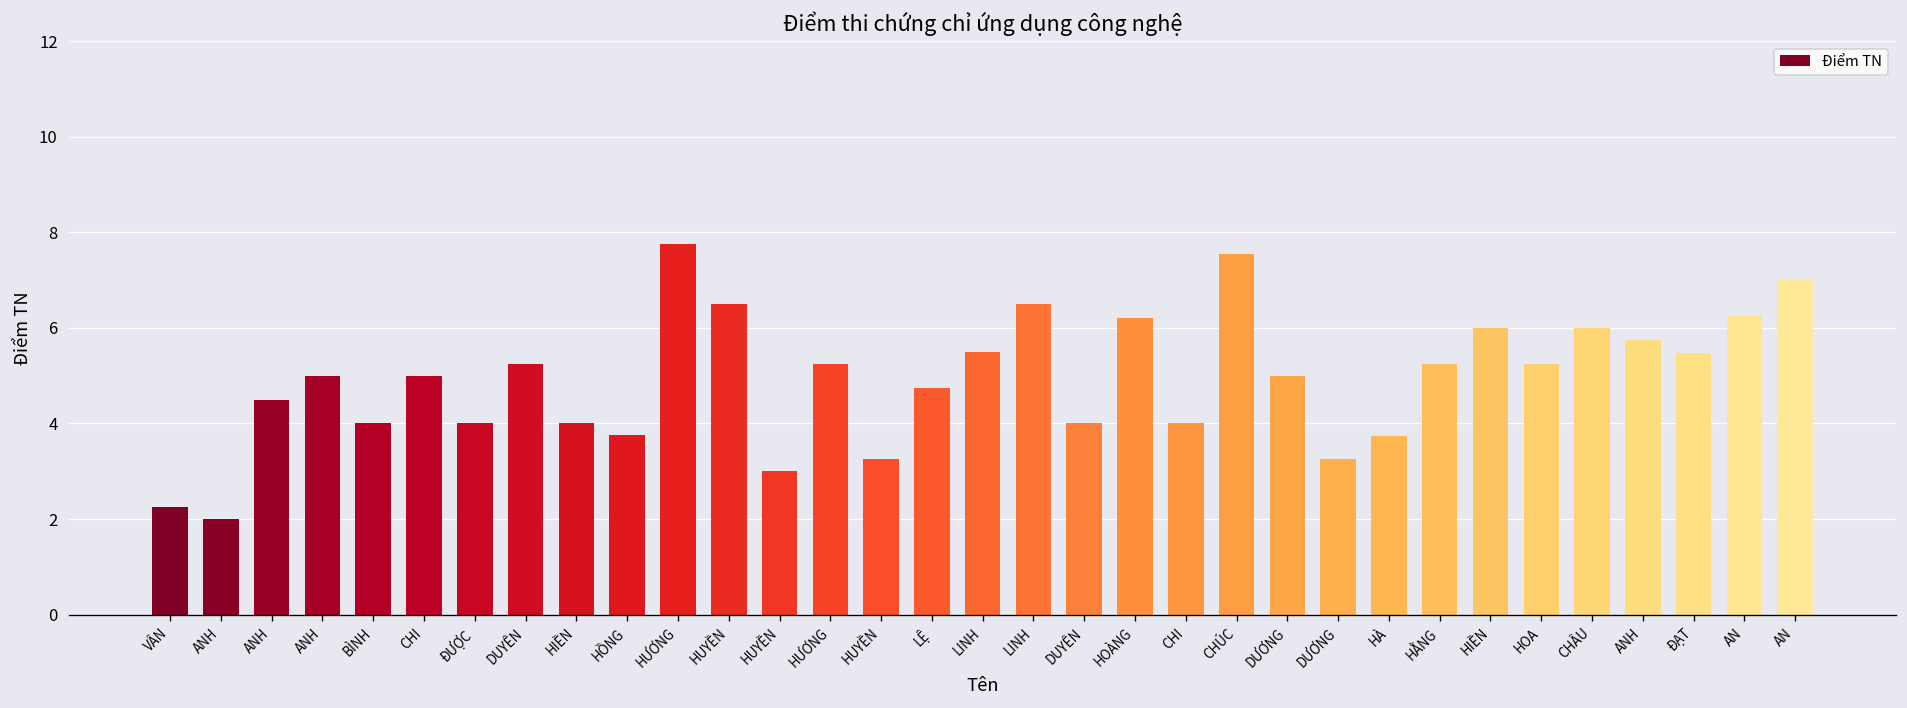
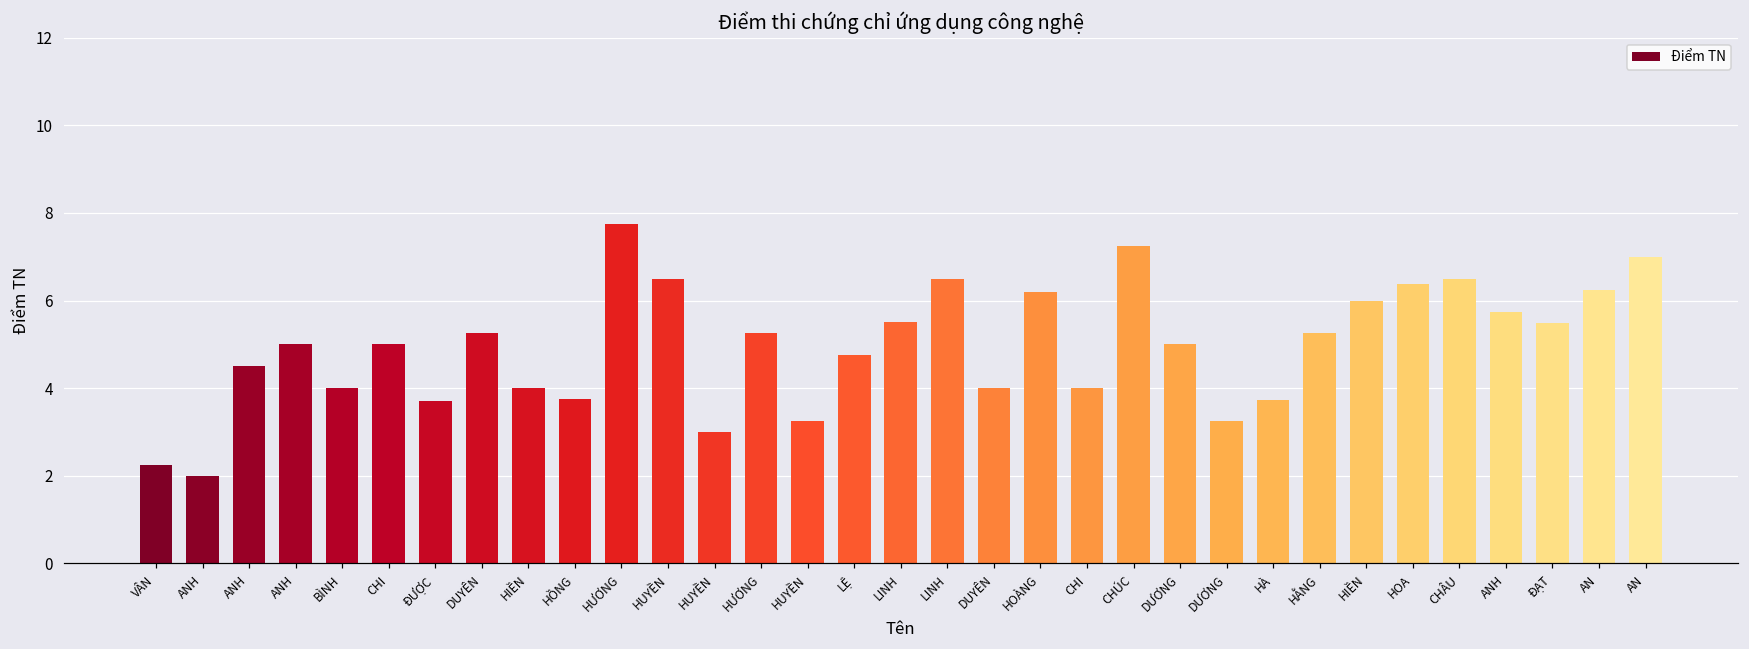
ĐƯỢC: 4.0 -> 3.7
CHÚC: 7.5 -> 7.3
HOA: 5.3 -> 6.4
CHÂU: 6.0 -> 6.5
